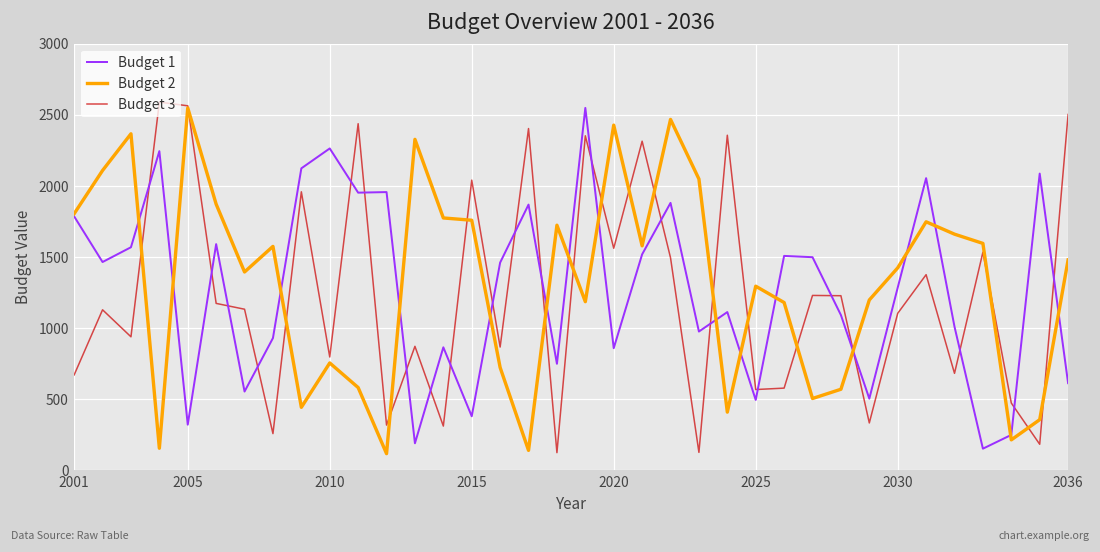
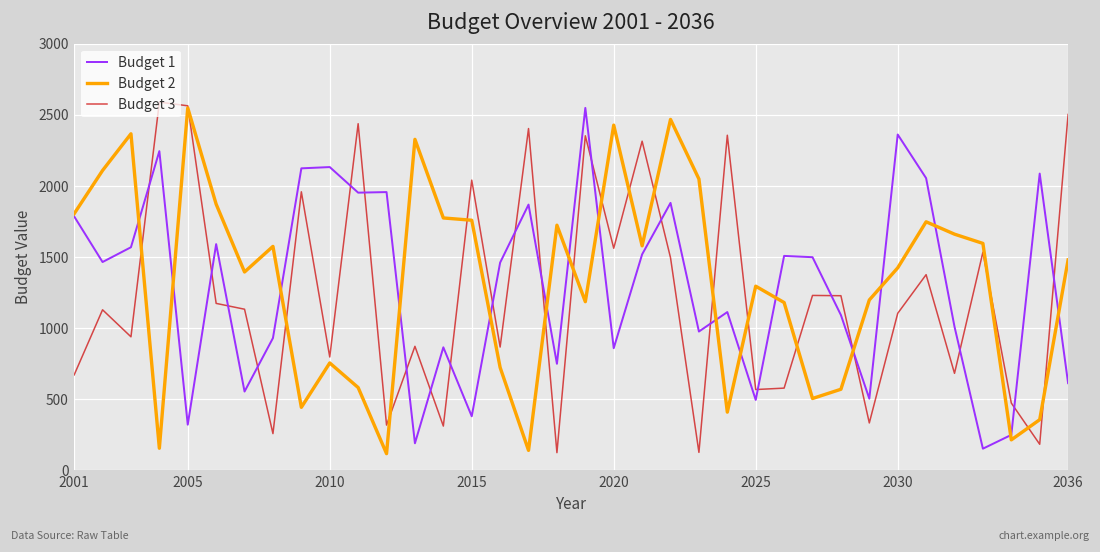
Budget 1, 2010: 2260 -> 2130
Budget 1, 2030: 1280 -> 2360
